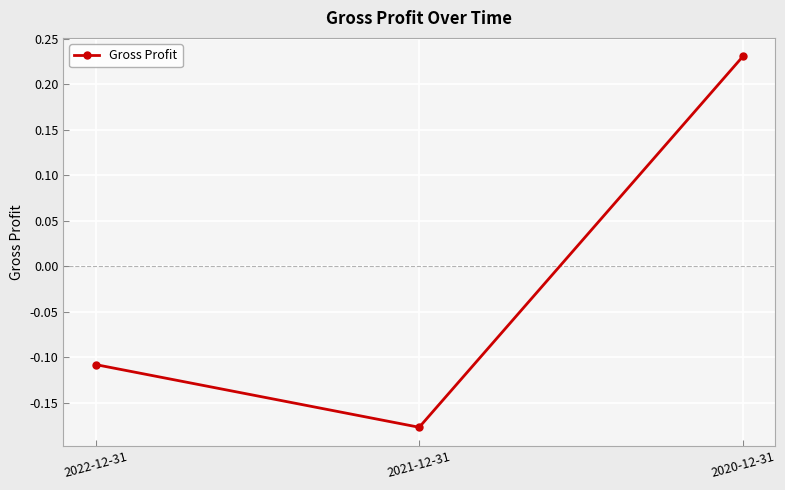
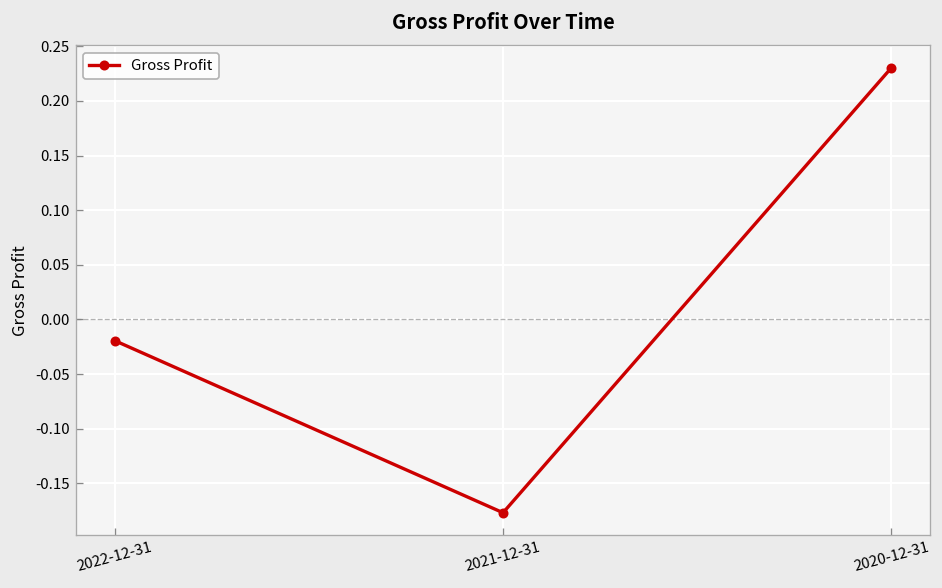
2022-12-31: -0.11 -> -0.02
